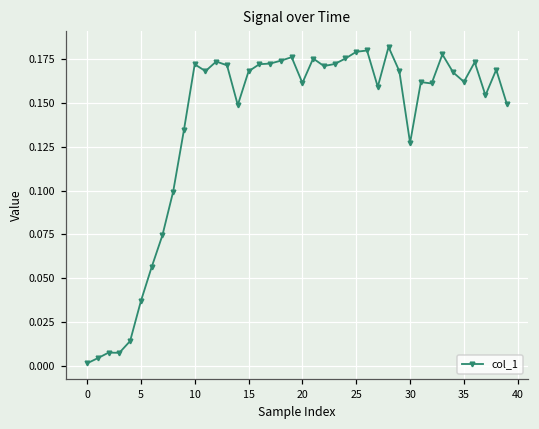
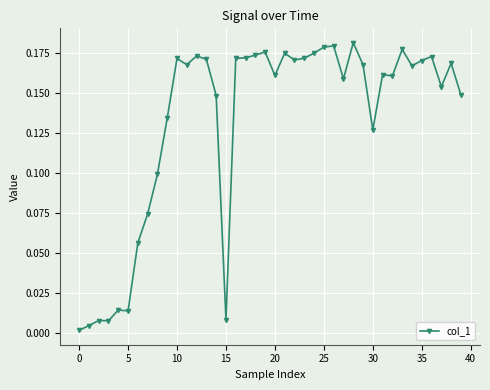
5: 0.037 -> 0.014
15: 0.168 -> 0.008
35: 0.162 -> 0.170
